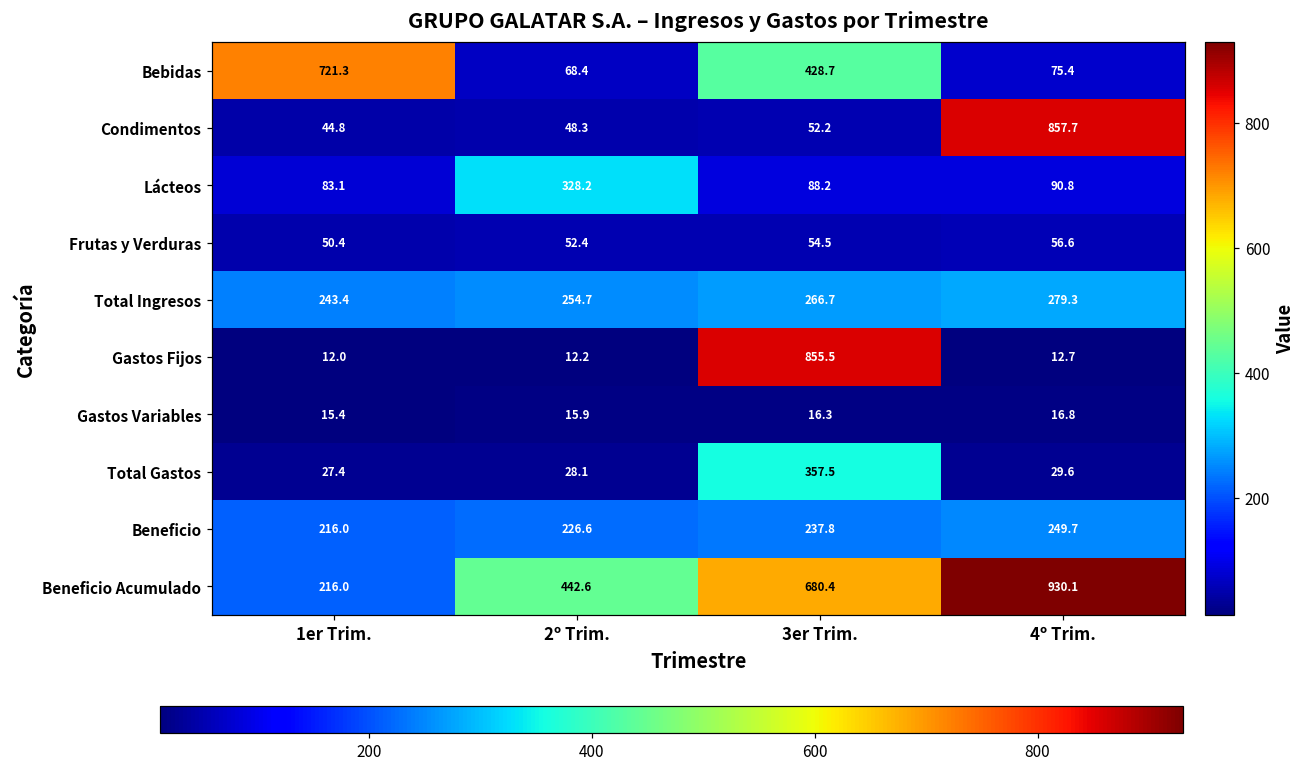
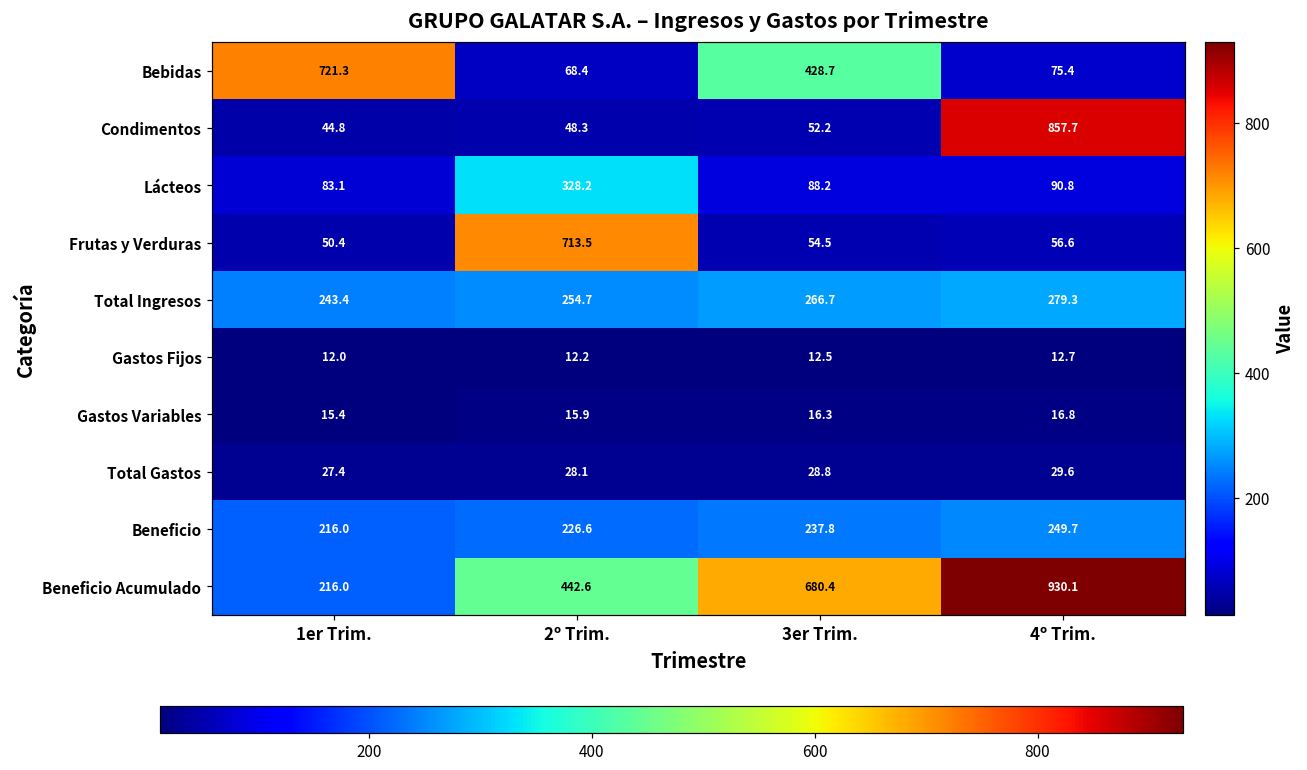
Frutas y Verduras, 2º Trim.: 52.4 -> 713.5
Gastos Fijos, 3er Trim.: 855.5 -> 12.5
Total Gastos, 3er Trim.: 357.5 -> 28.8
